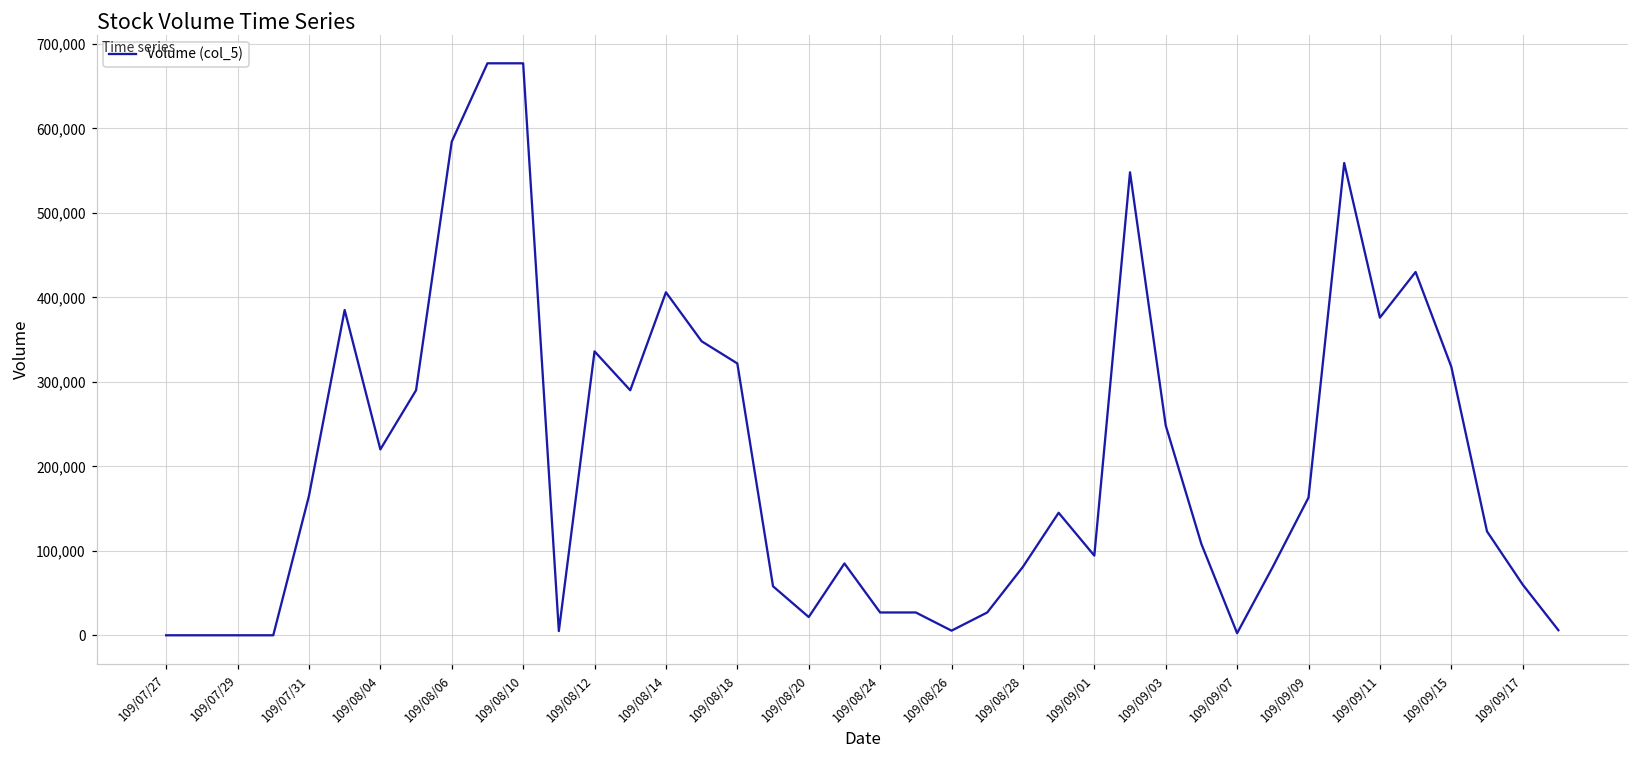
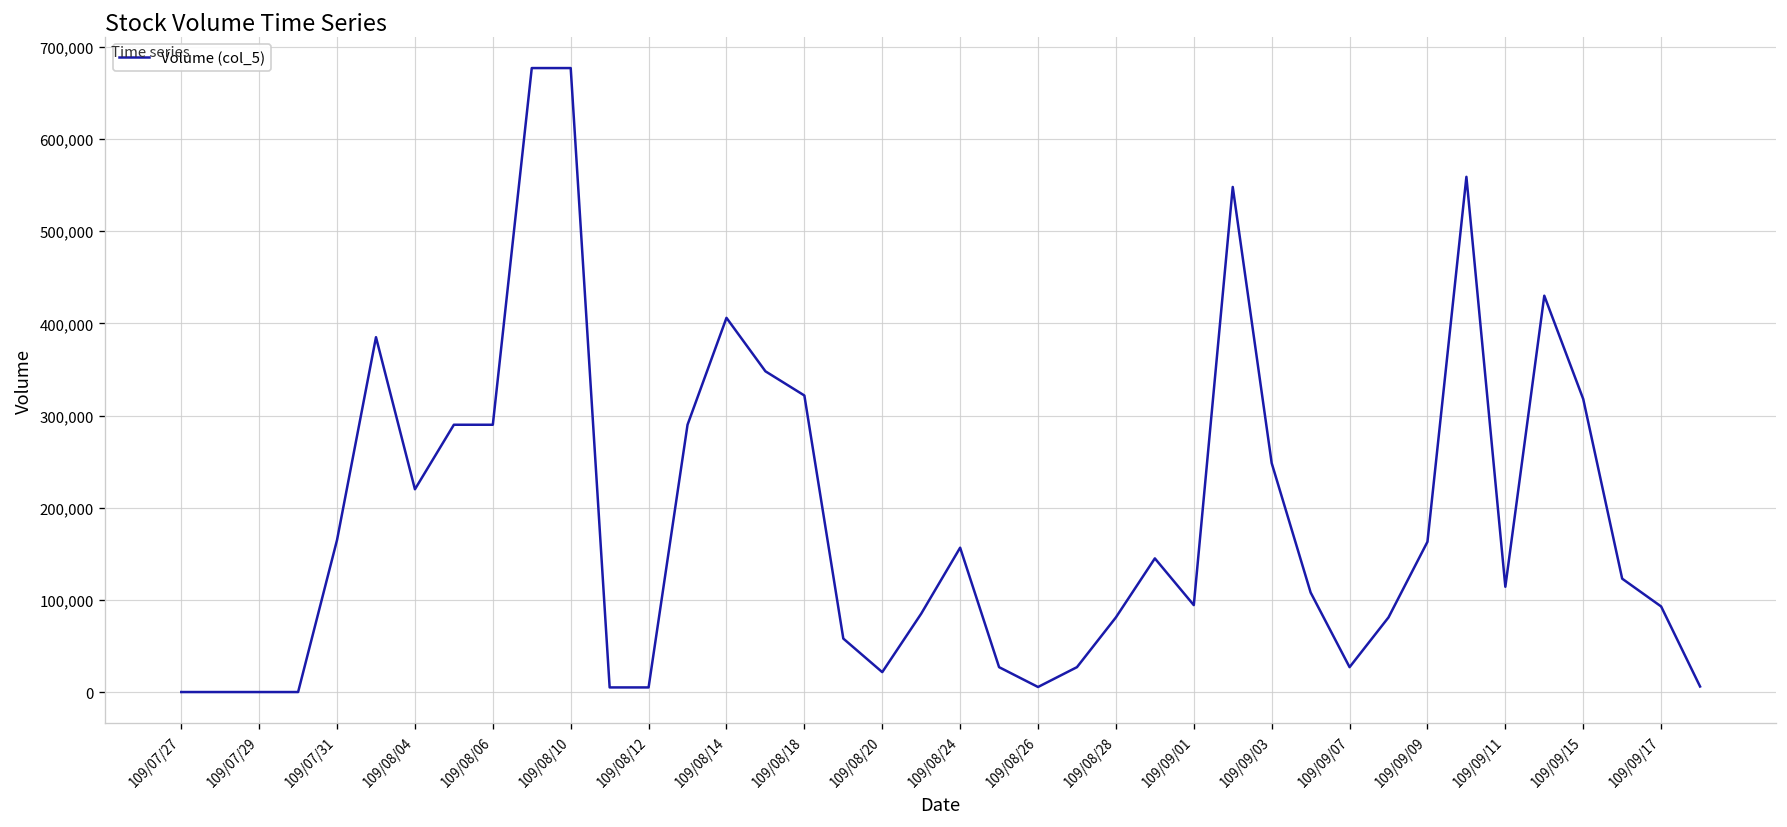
109/08/06: 580,000 -> 290,000
109/08/12: 340,000 -> 10,000
109/08/24: 30,000 -> 160,000
109/09/07: 0 -> 30,000
109/09/11: 380,000 -> 110,000
109/09/17: 60,000 -> 90,000
